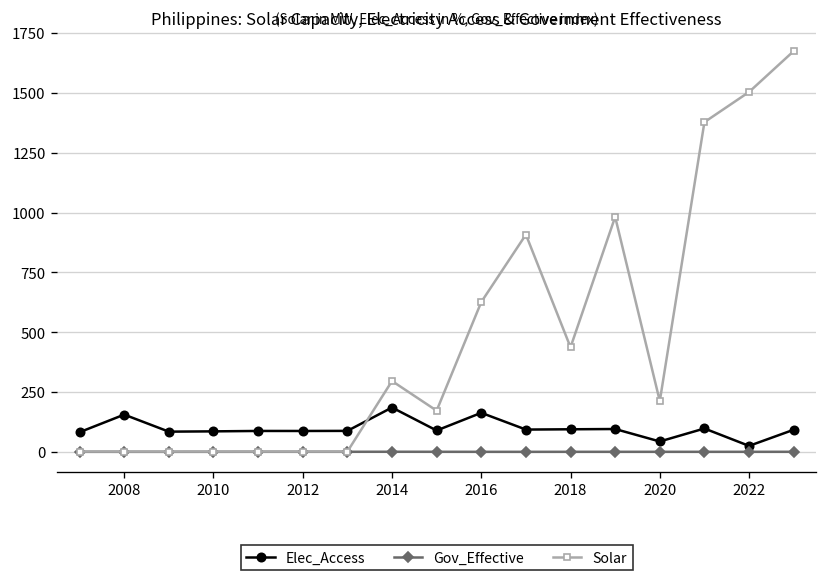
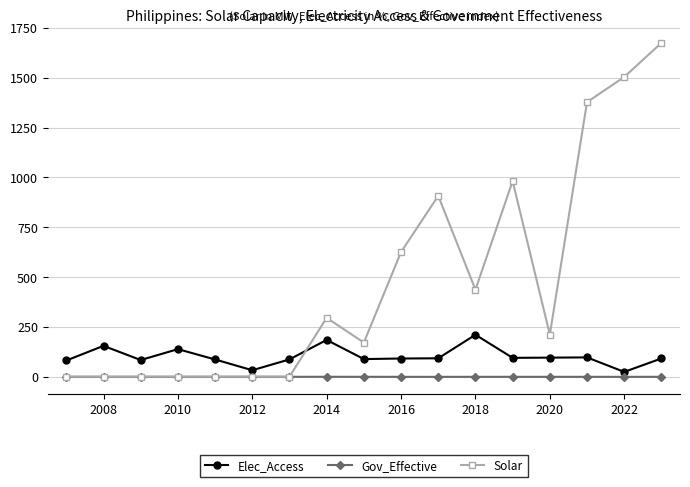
Elec_Access, 2010: 90 -> 140
Elec_Access, 2012: 90 -> 30
Elec_Access, 2016: 160 -> 90
Elec_Access, 2018: 90 -> 210
Elec_Access, 2020: 40 -> 100
